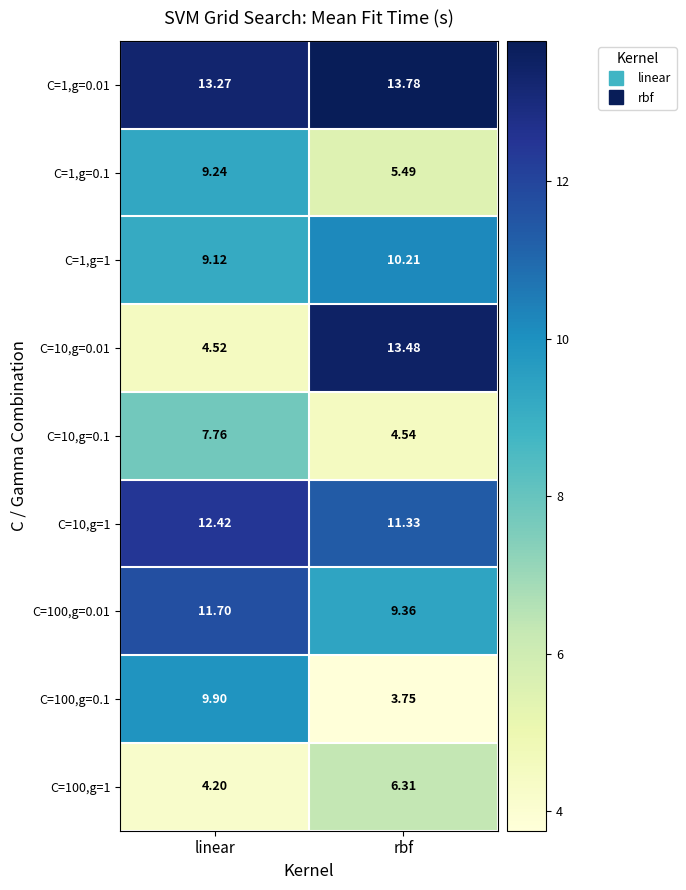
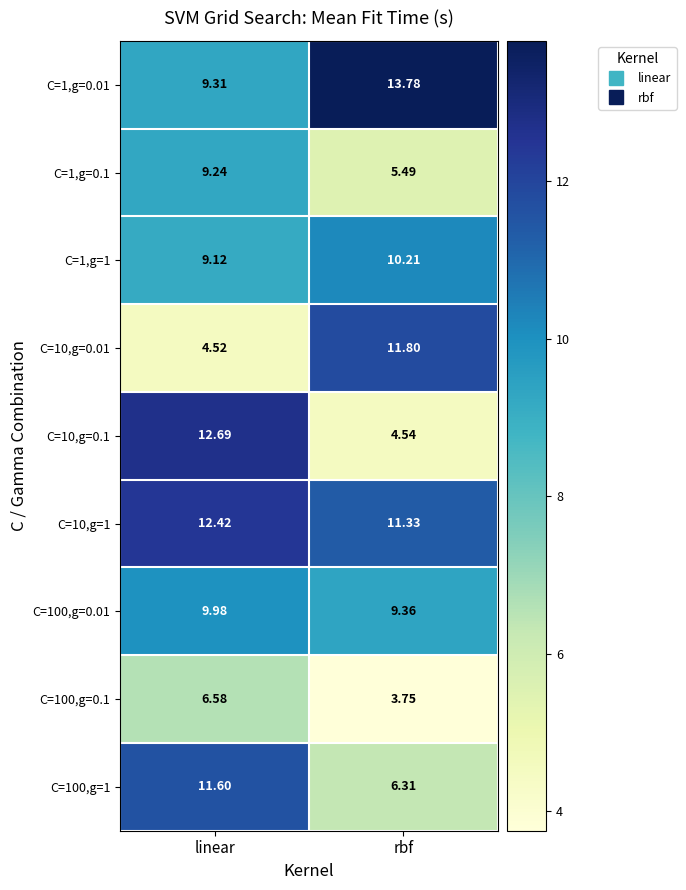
C=1,g=0.01, linear: 13.27 -> 9.31
C=10,g=0.01, rbf: 13.48 -> 11.80
C=10,g=0.1, linear: 7.76 -> 12.69
C=100,g=0.01, linear: 11.70 -> 9.98
C=100,g=0.1, linear: 9.90 -> 6.58
C=100,g=1, linear: 4.20 -> 11.60
